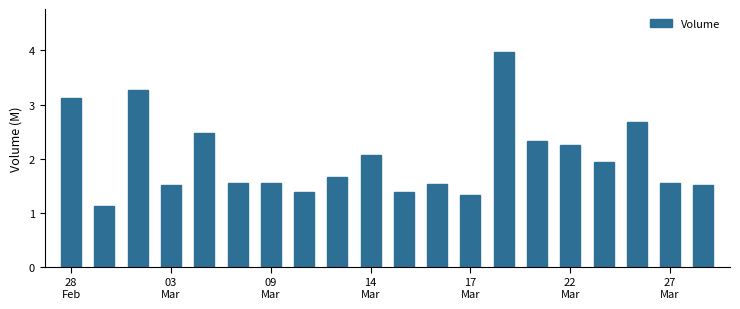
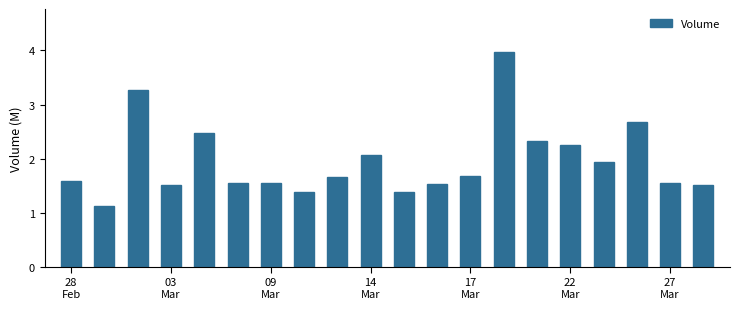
28 Feb: 3.1 -> 1.6
17 Mar: 1.3 -> 1.7
